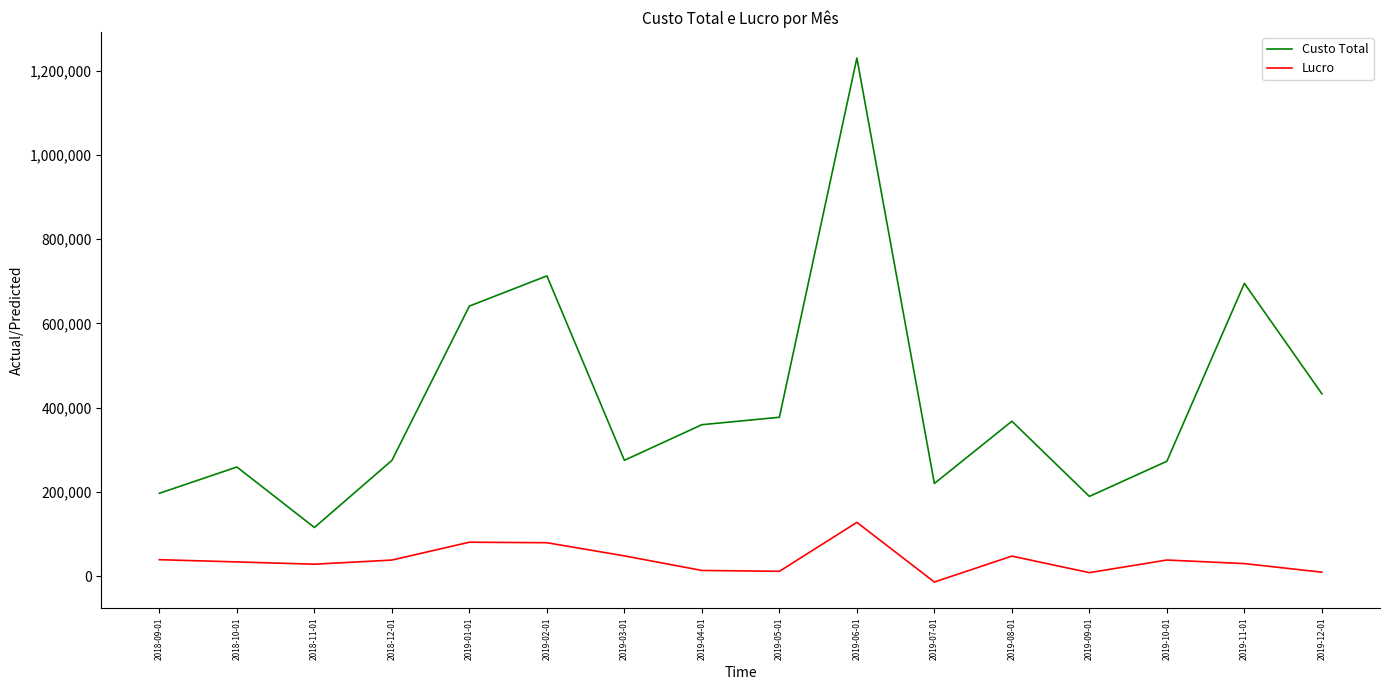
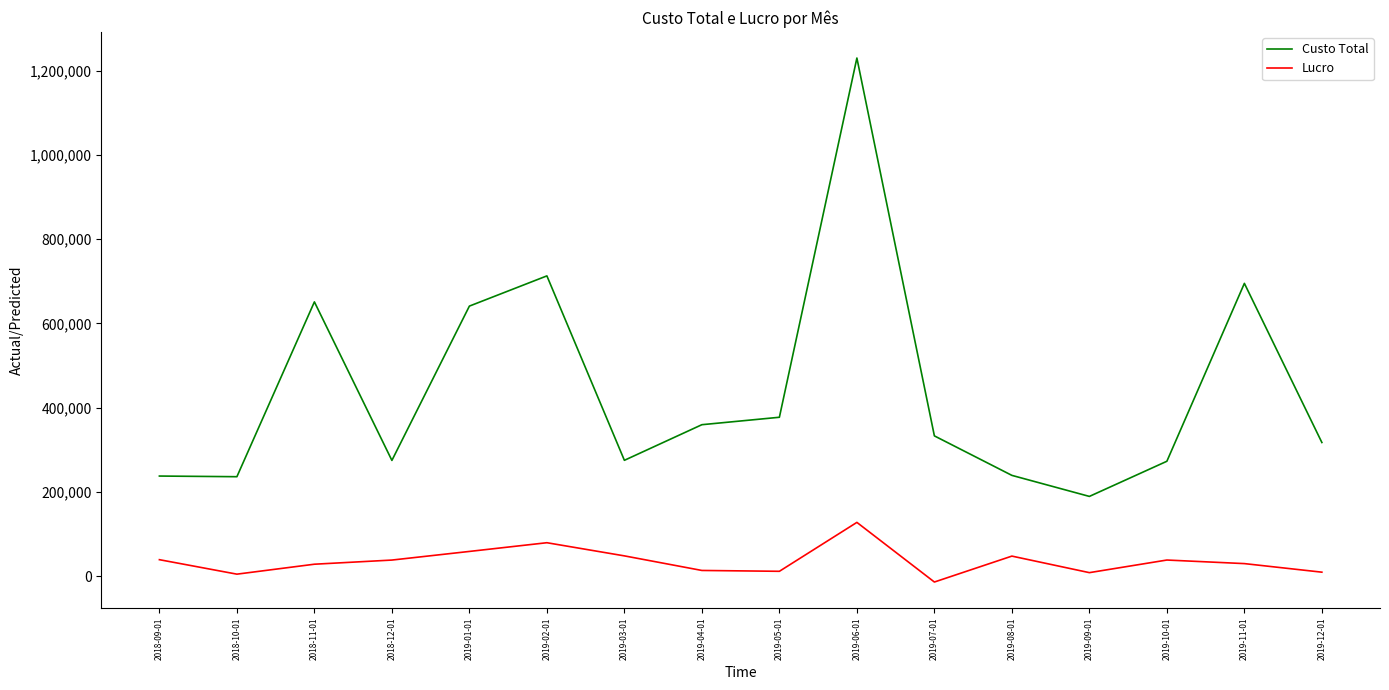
Custo Total, 2018-09-01: 200,000 -> 240,000
Custo Total, 2018-10-01: 260,000 -> 240,000
Lucro, 2018-10-01: 30,000 -> 10,000
Custo Total, 2018-11-01: 120,000 -> 650,000
Lucro, 2019-01-01: 80,000 -> 60,000
Custo Total, 2019-07-01: 220,000 -> 330,000
Custo Total, 2019-08-01: 370,000 -> 240,000
Custo Total, 2019-12-01: 430,000 -> 320,000
